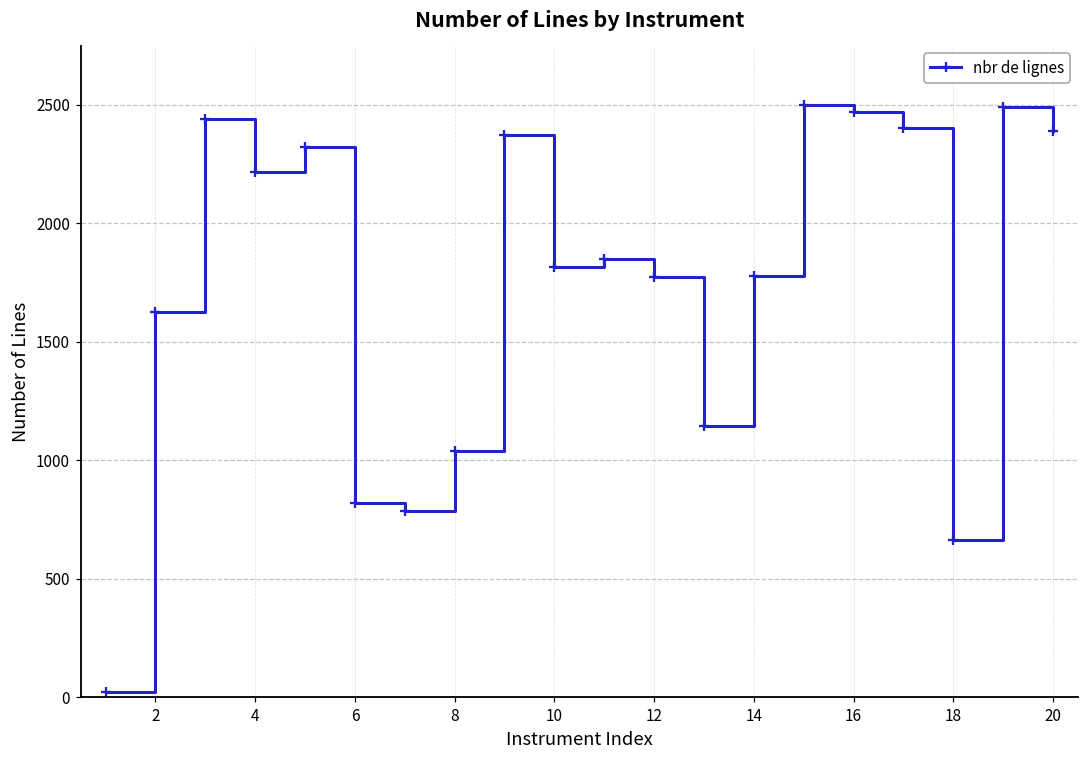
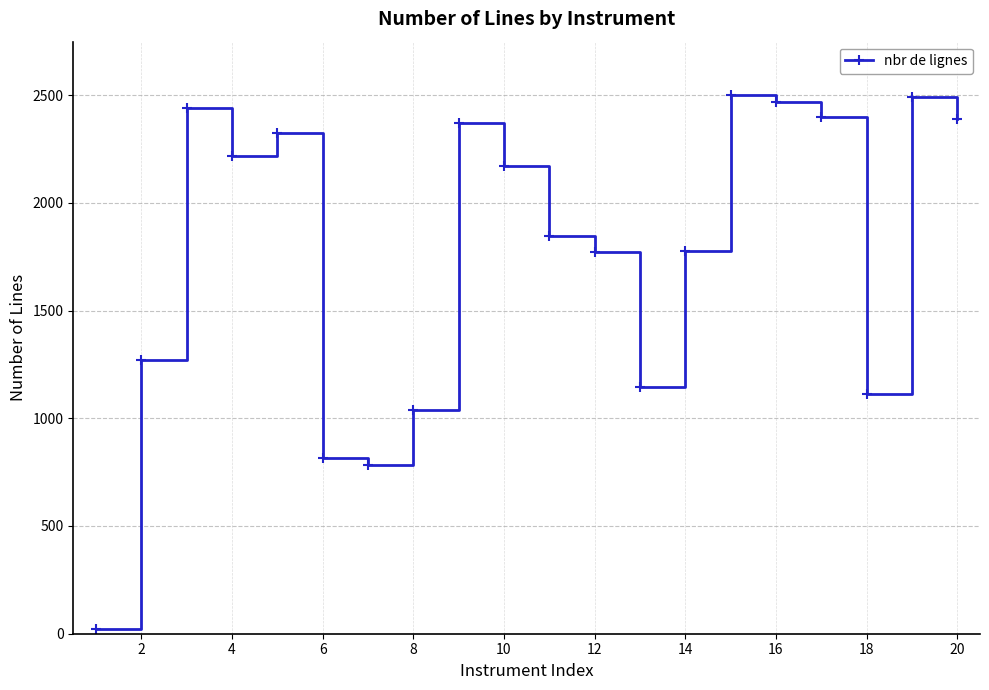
2: 1630 -> 1270
10: 1820 -> 2170
18: 660 -> 1110
